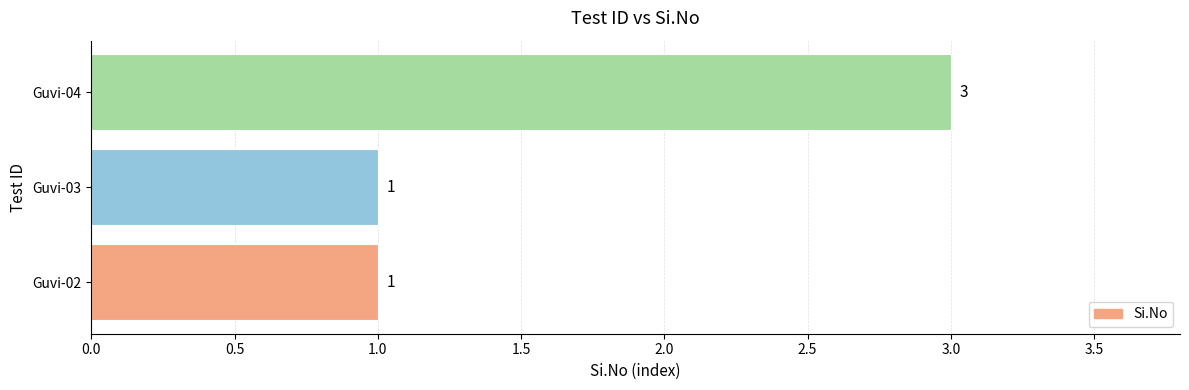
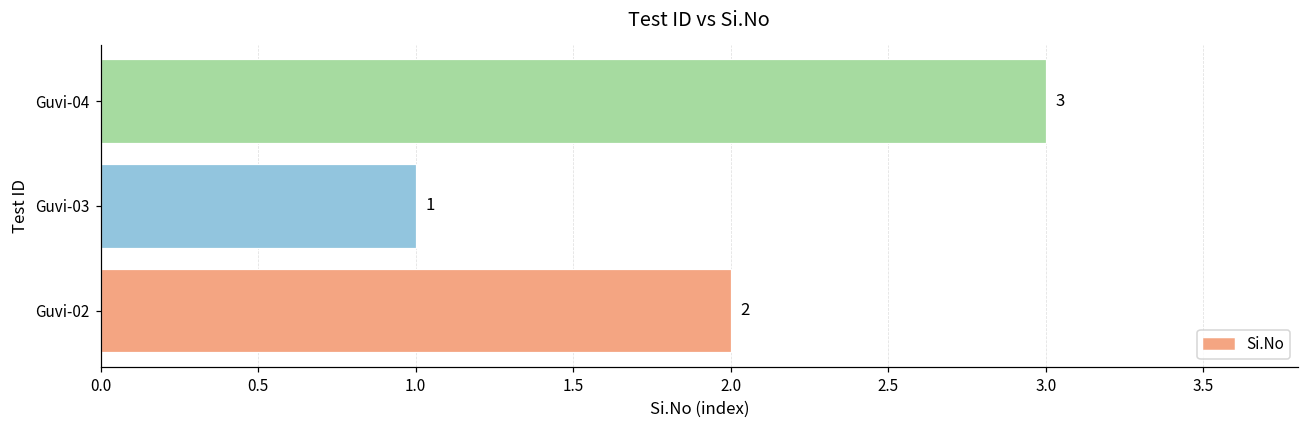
Guvi-02: 1 -> 2
